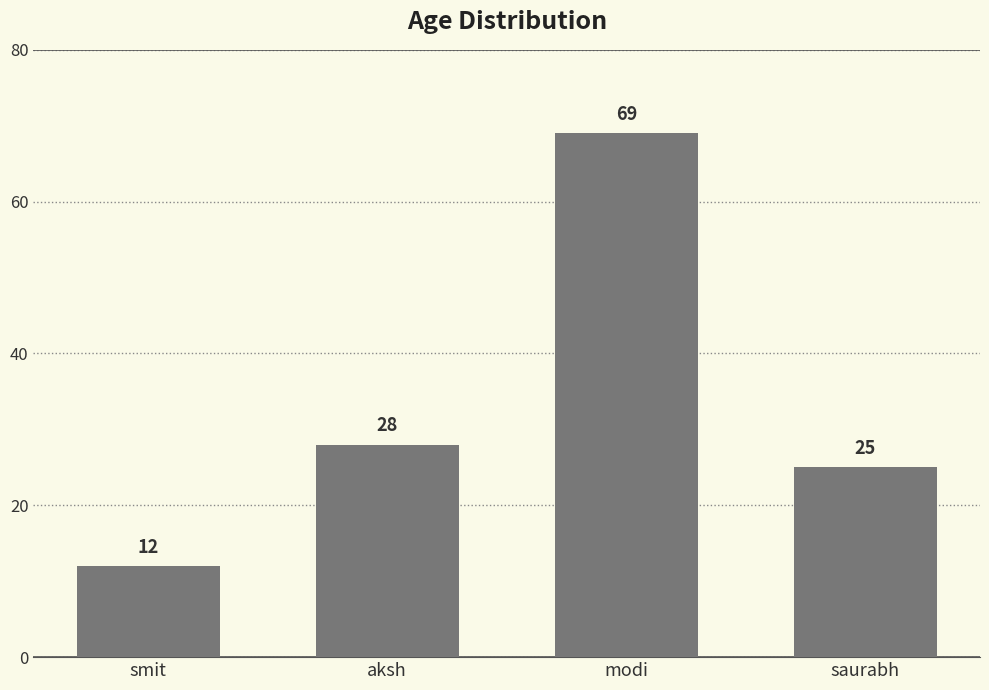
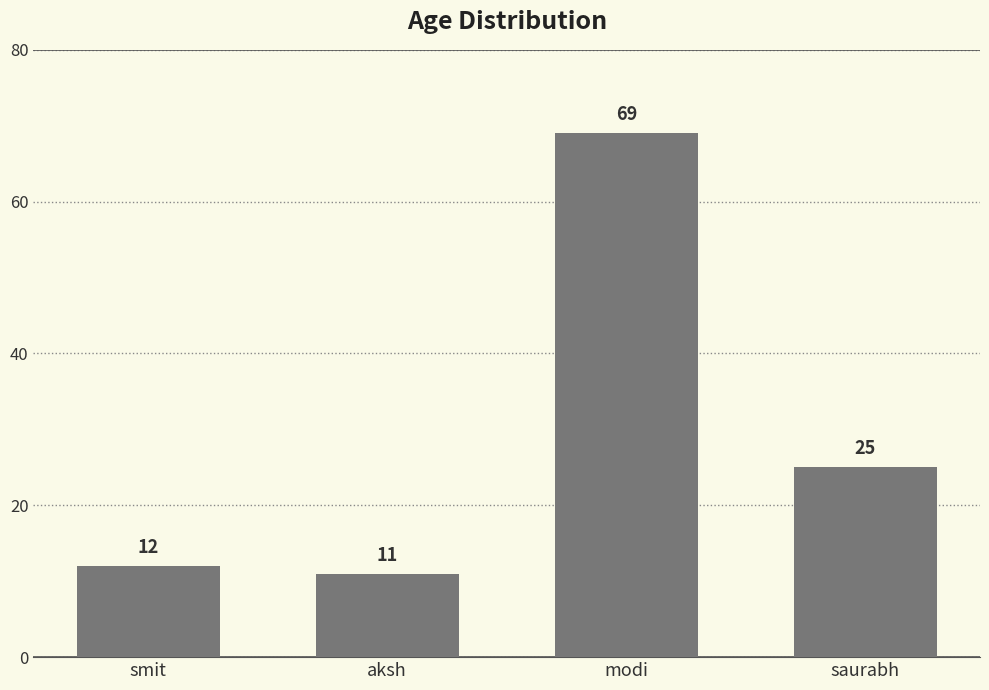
aksh: 28 -> 11
